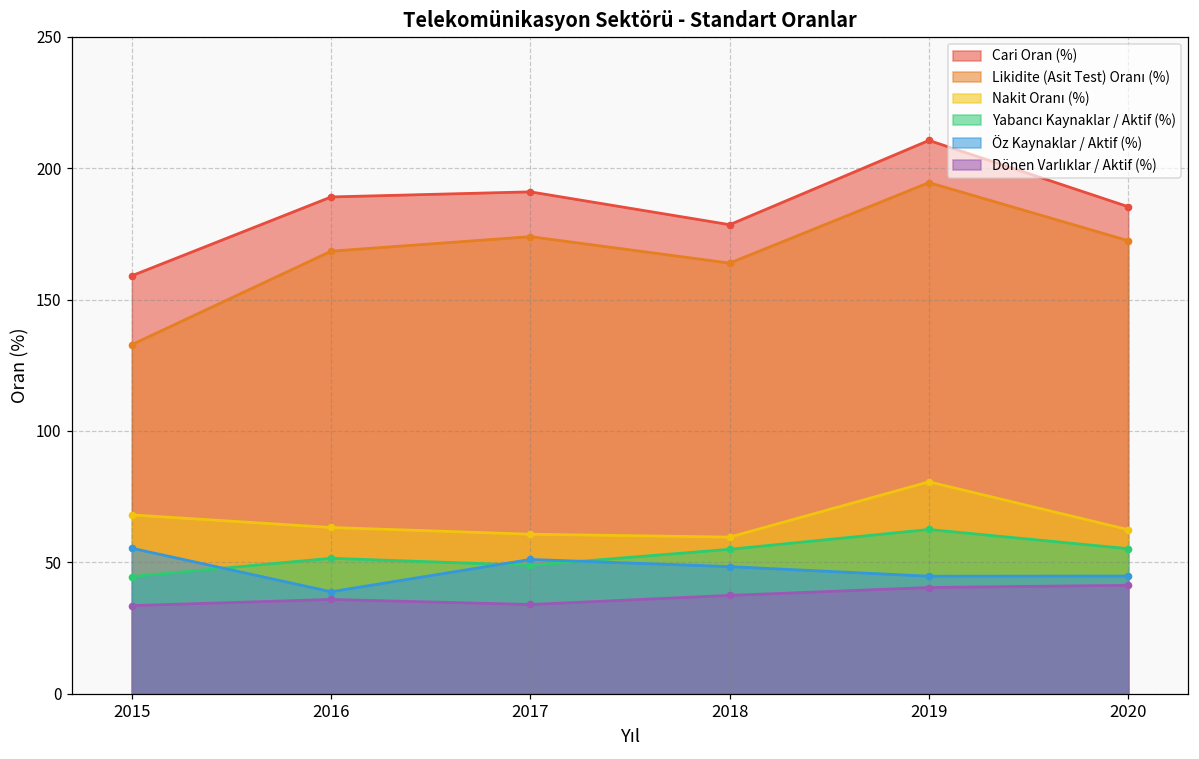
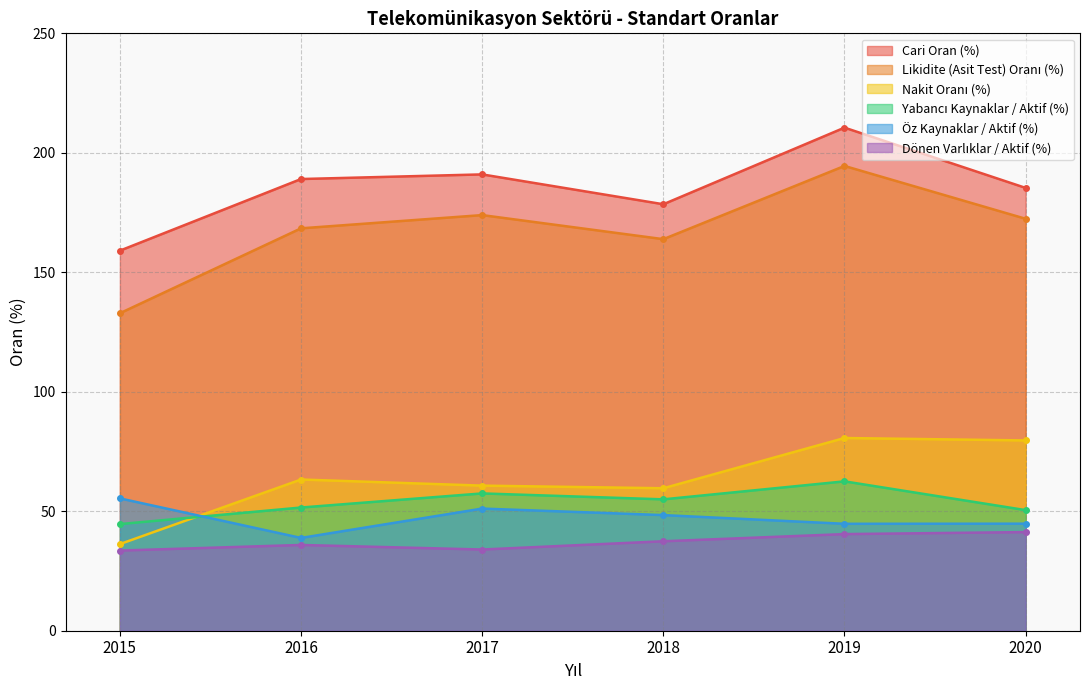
Nakit Oranı (%), 2015: 68 -> 36
Yabancı Kaynaklar / Aktif (%), 2017: 49 -> 57
Nakit Oranı (%), 2020: 62 -> 80
Yabancı Kaynaklar / Aktif (%), 2020: 55 -> 50
